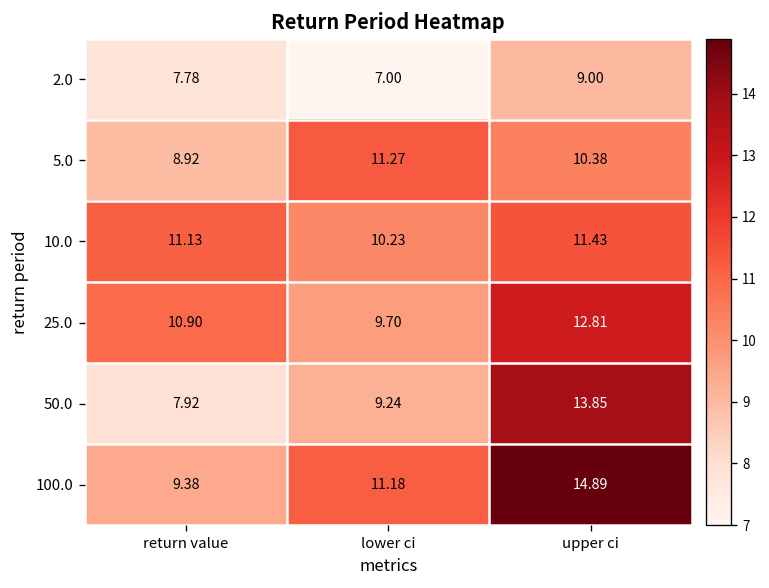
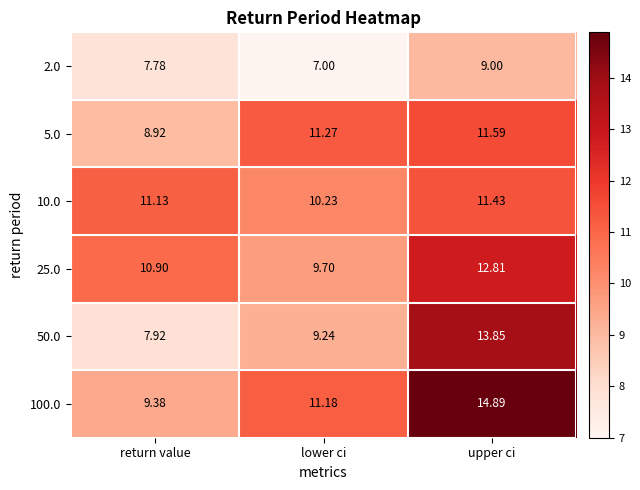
5.0, upper ci: 10.38 -> 11.59
